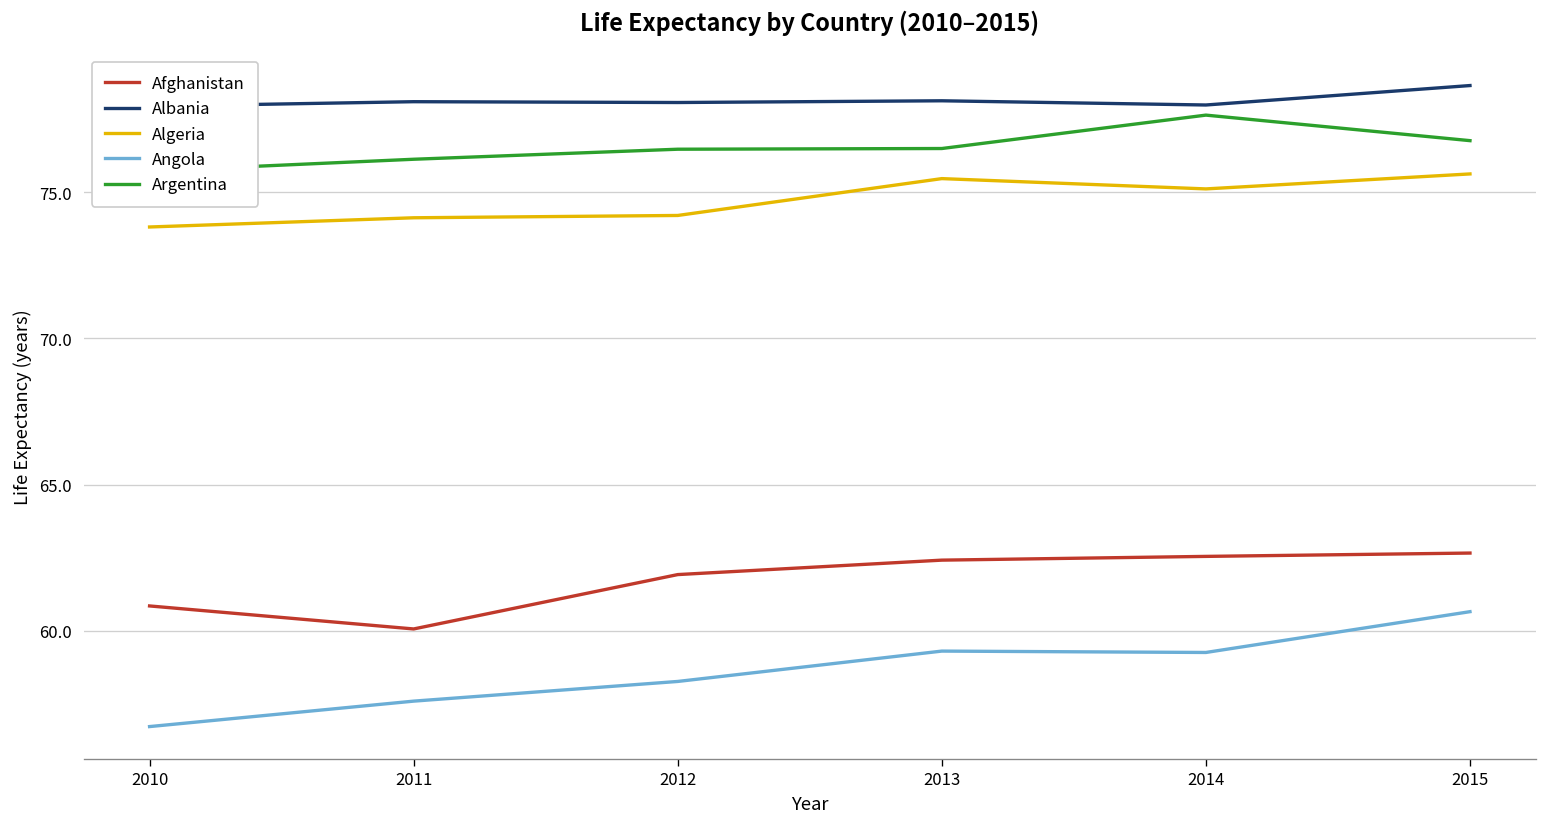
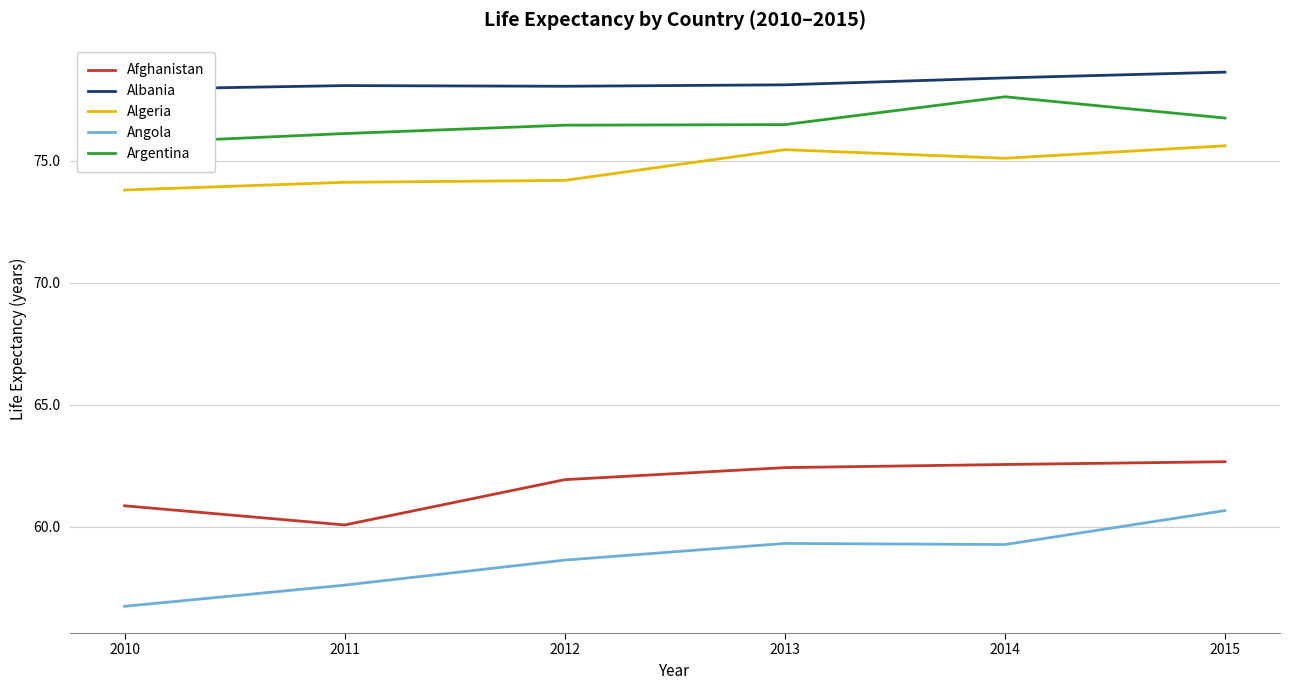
Angola, 2012: 58.3 -> 58.6
Albania, 2014: 78.0 -> 78.4
